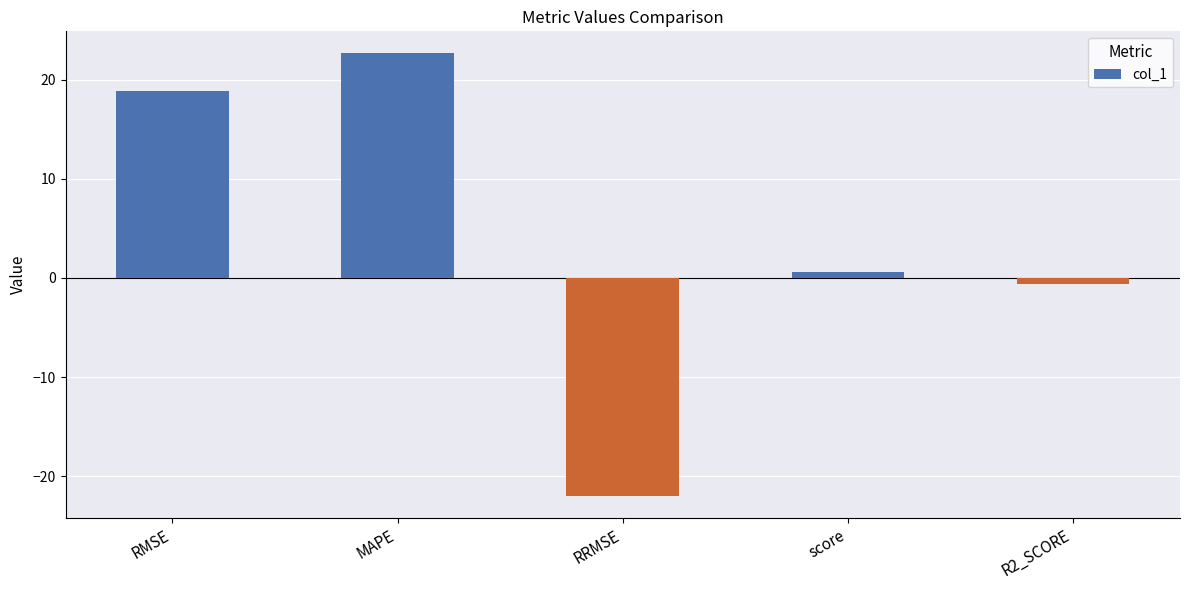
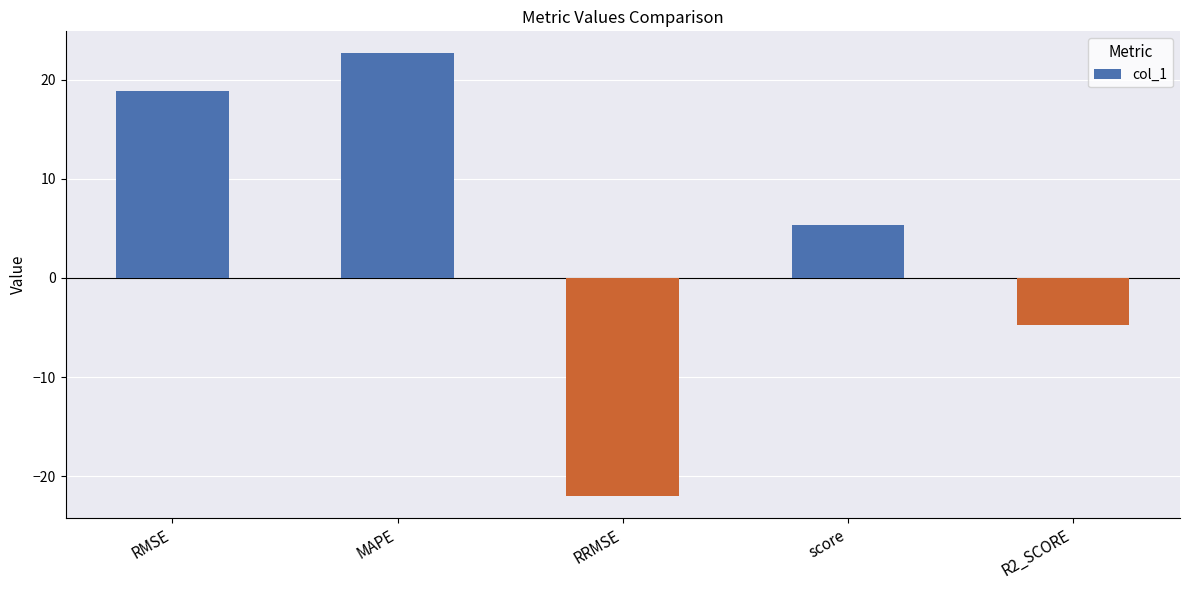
score: 1 -> 5
R2_SCORE: -1 -> -5
